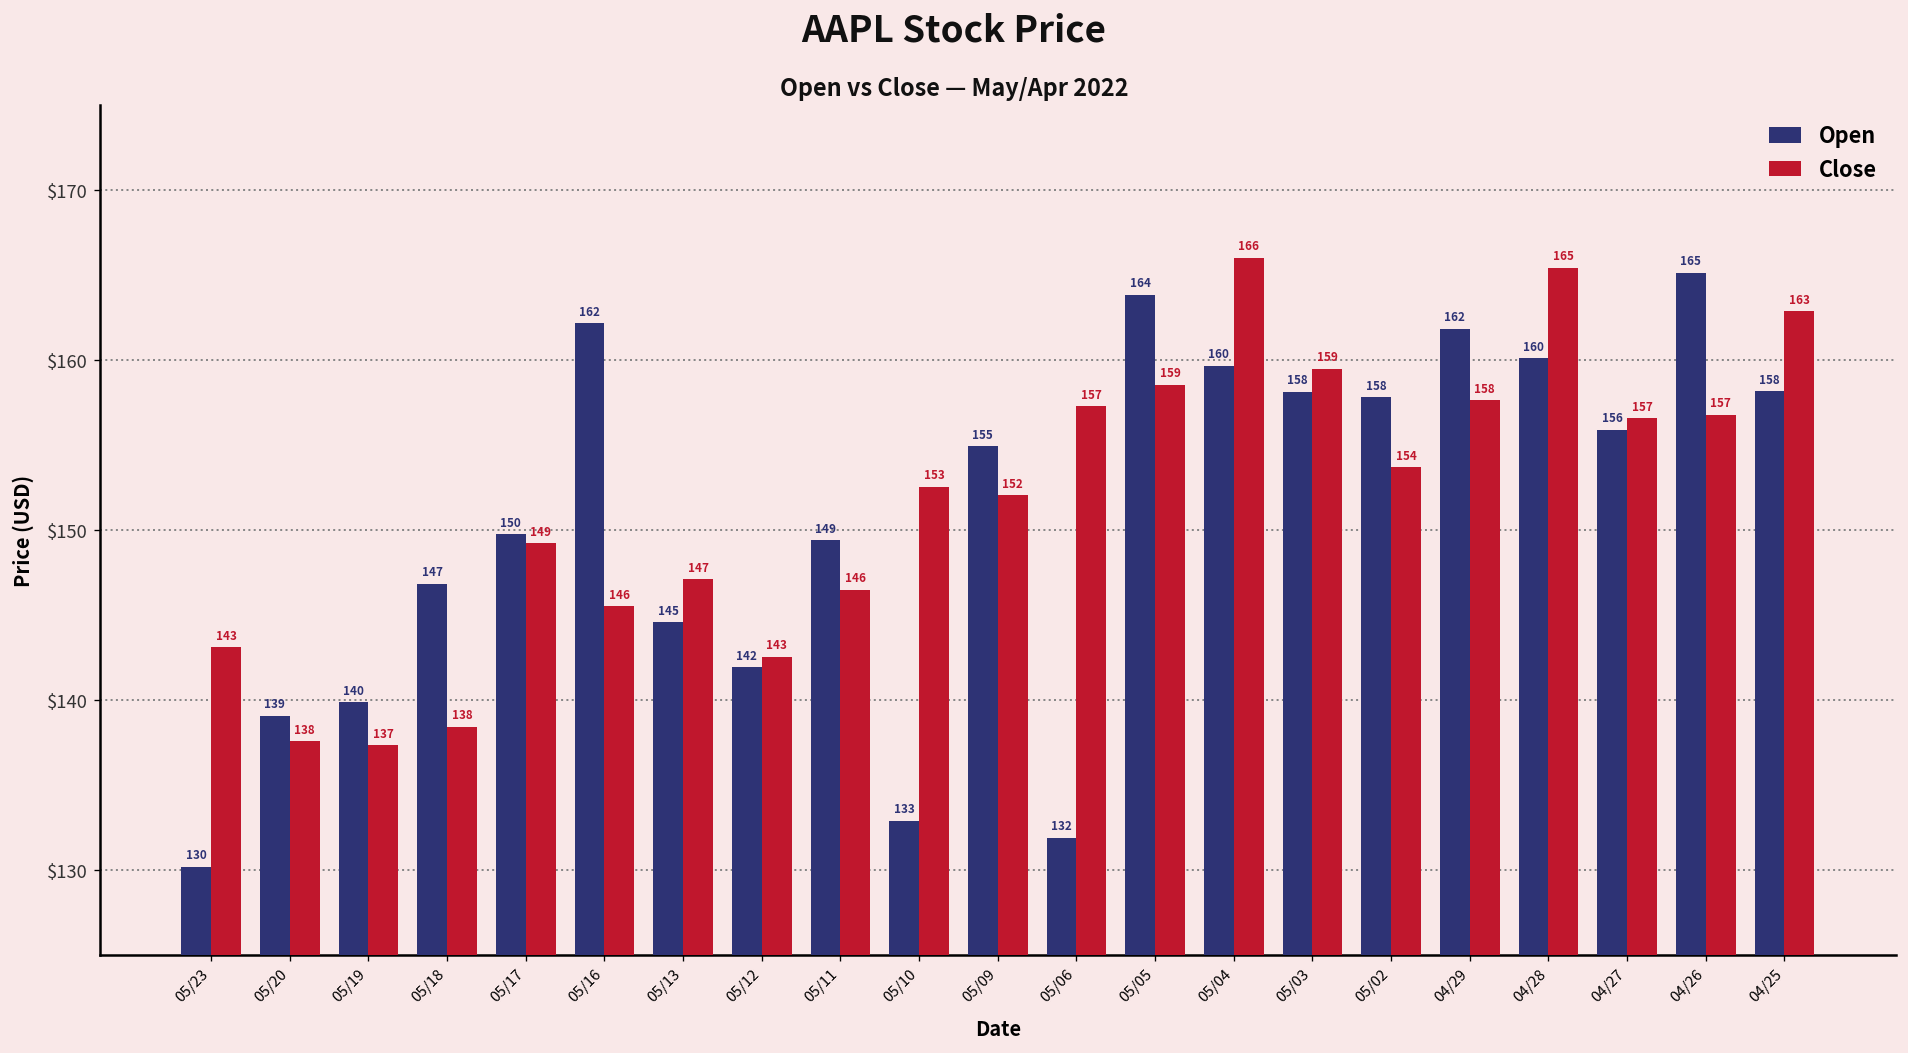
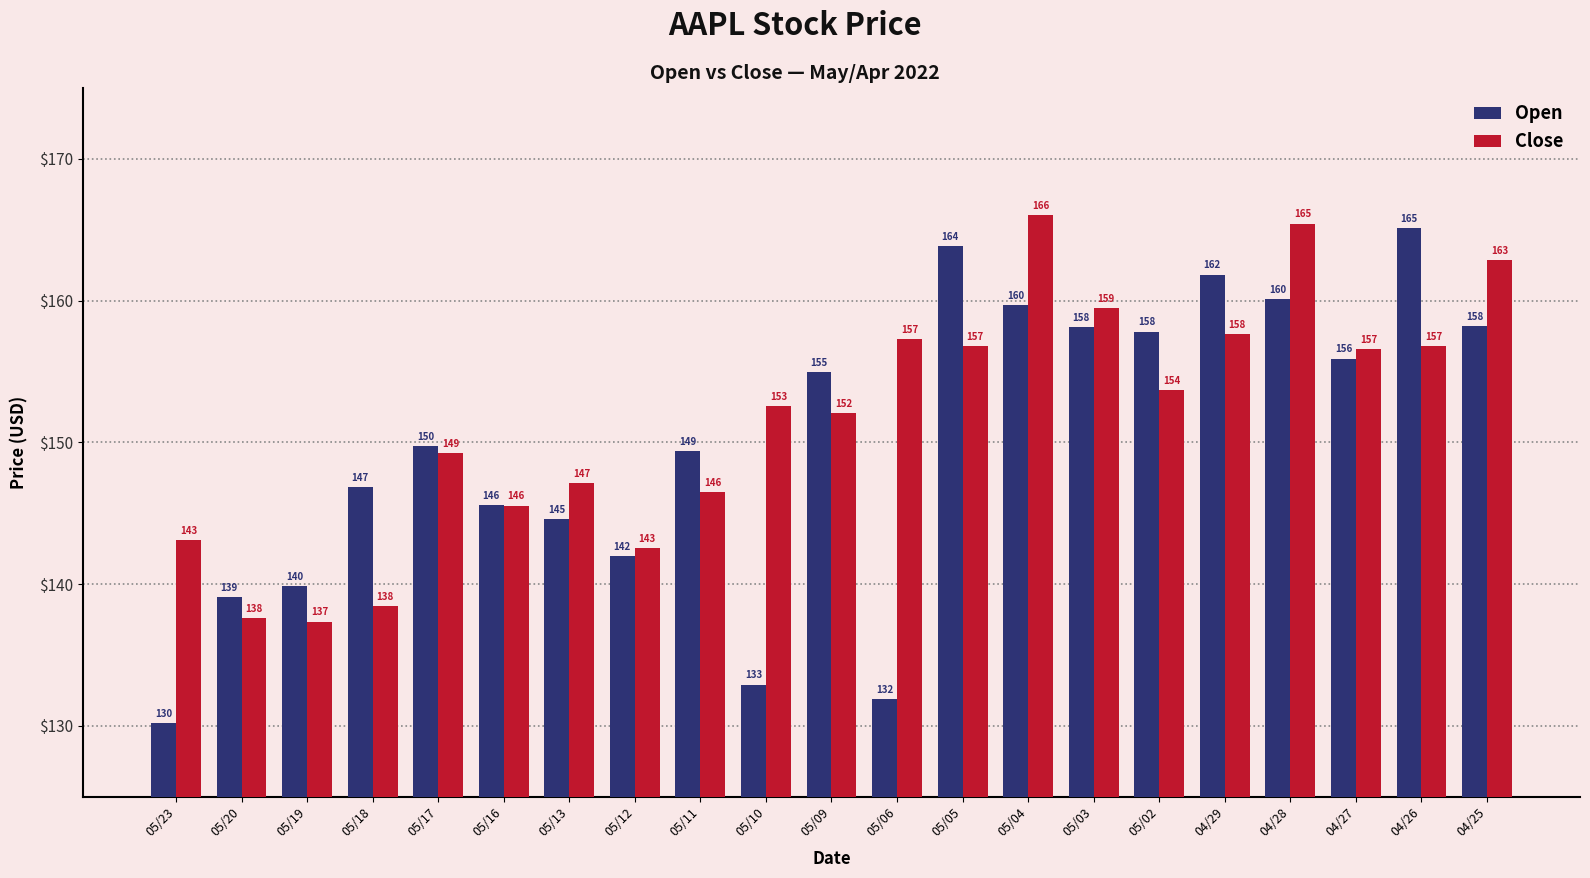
Open, 05/16: 162 -> 146
Close, 05/05: 159 -> 157
